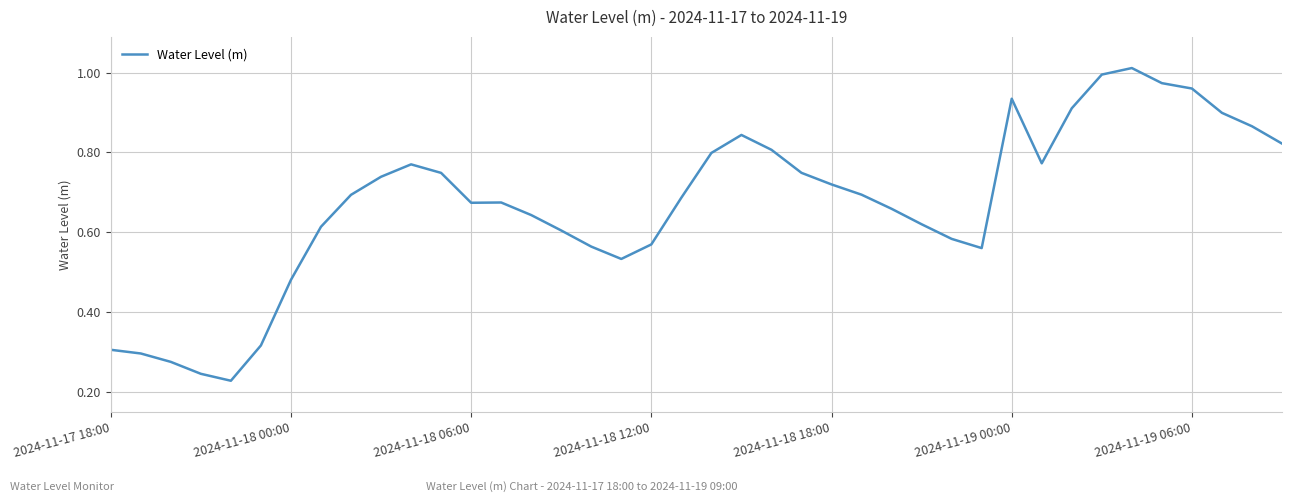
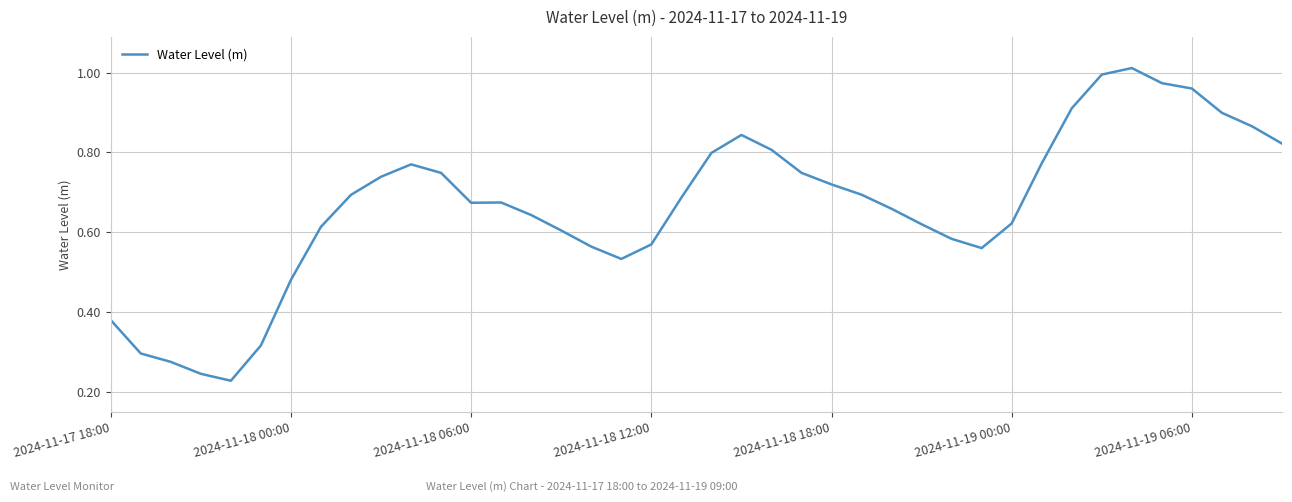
2024-11-17 18:00: 0.31 -> 0.38
2024-11-19 00:00: 0.93 -> 0.62
